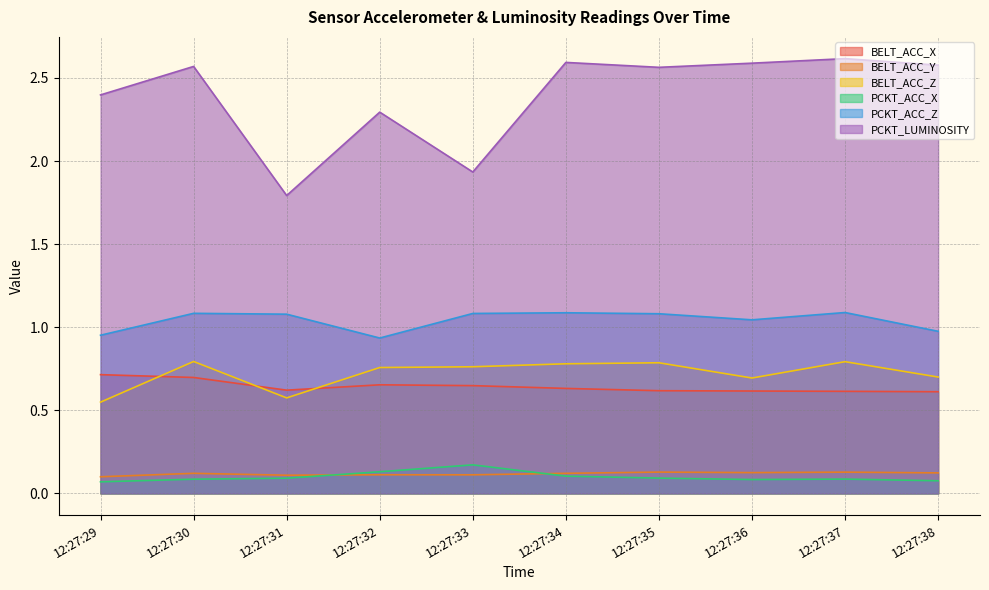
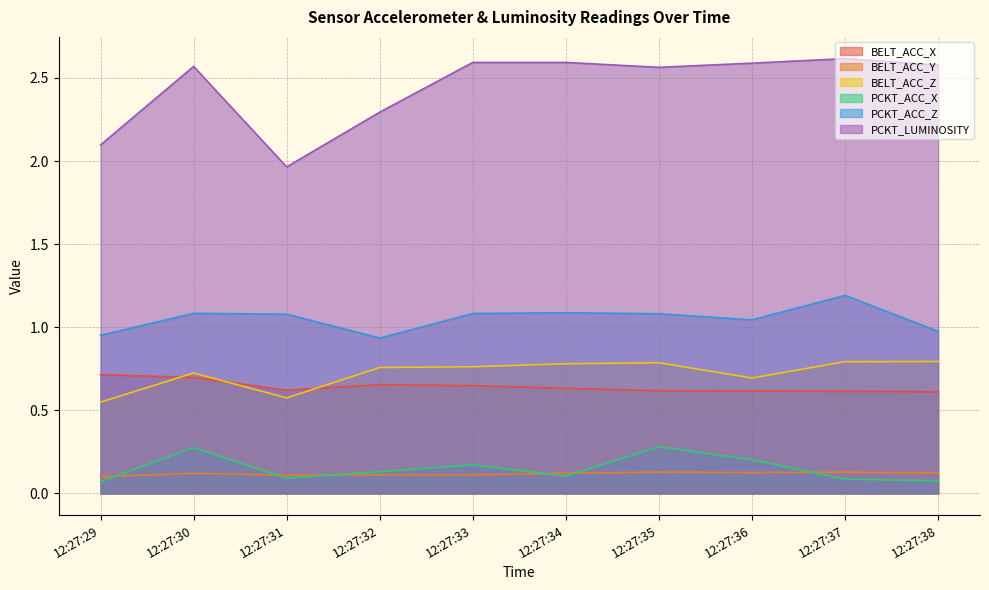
PCKT_LUMINOSITY, 12:27:29: 2.40 -> 2.10
BELT_ACC_Z, 12:27:30: 0.79 -> 0.72
PCKT_ACC_X, 12:27:30: 0.09 -> 0.28
PCKT_LUMINOSITY, 12:27:31: 1.79 -> 1.96
PCKT_LUMINOSITY, 12:27:33: 1.93 -> 2.59
PCKT_ACC_X, 12:27:35: 0.09 -> 0.28
PCKT_ACC_X, 12:27:36: 0.08 -> 0.20
PCKT_ACC_Z, 12:27:37: 1.09 -> 1.19
BELT_ACC_Z, 12:27:38: 0.70 -> 0.79
